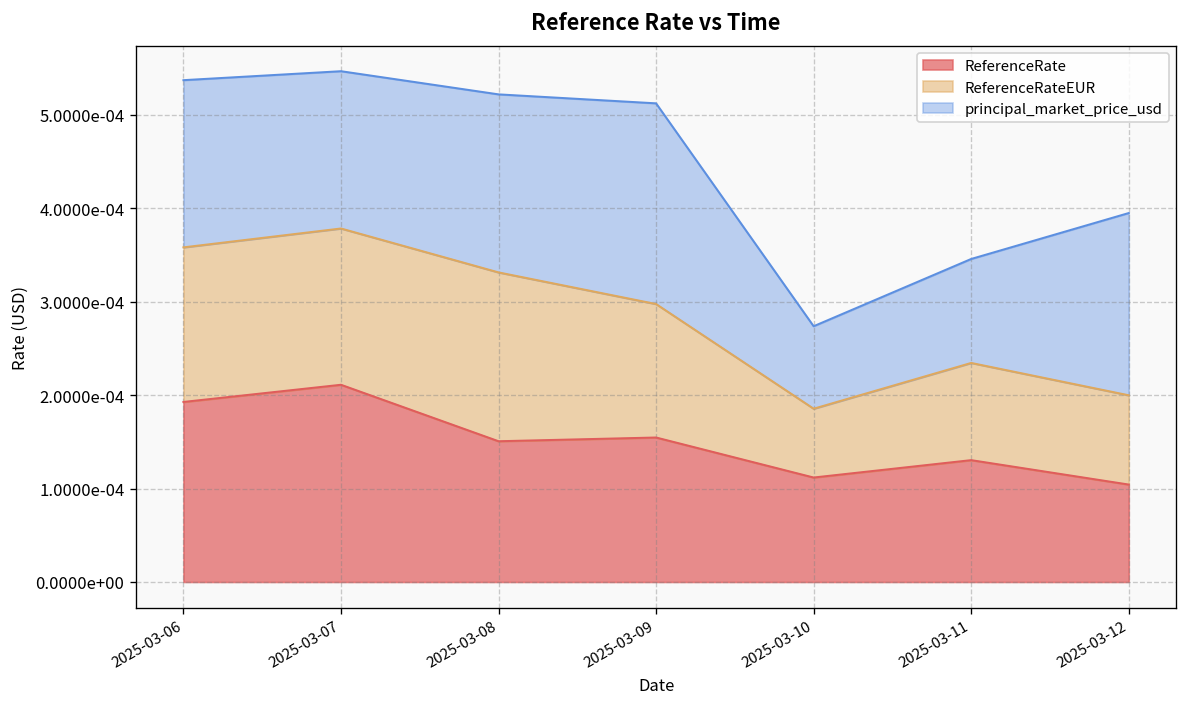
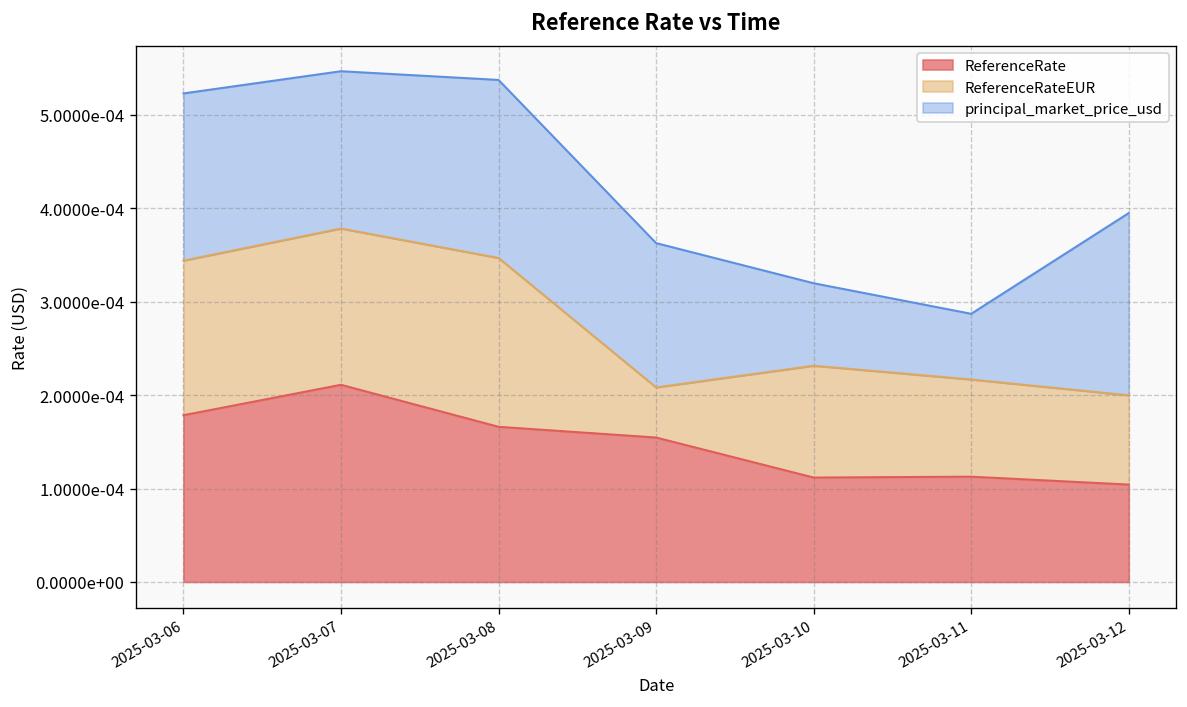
ReferenceRate, 2025-03-06: 0.00019 -> 0.00018
ReferenceRate, 2025-03-08: 0.00015 -> 0.00017
ReferenceRateEUR, 2025-03-09: 0.00014 -> 0.00005
principal_market_price_usd, 2025-03-09: 0.00021 -> 0.00015
ReferenceRateEUR, 2025-03-10: 0.00007 -> 0.00012
ReferenceRate, 2025-03-11: 0.00013 -> 0.00011
principal_market_price_usd, 2025-03-11: 0.00011 -> 0.00007
